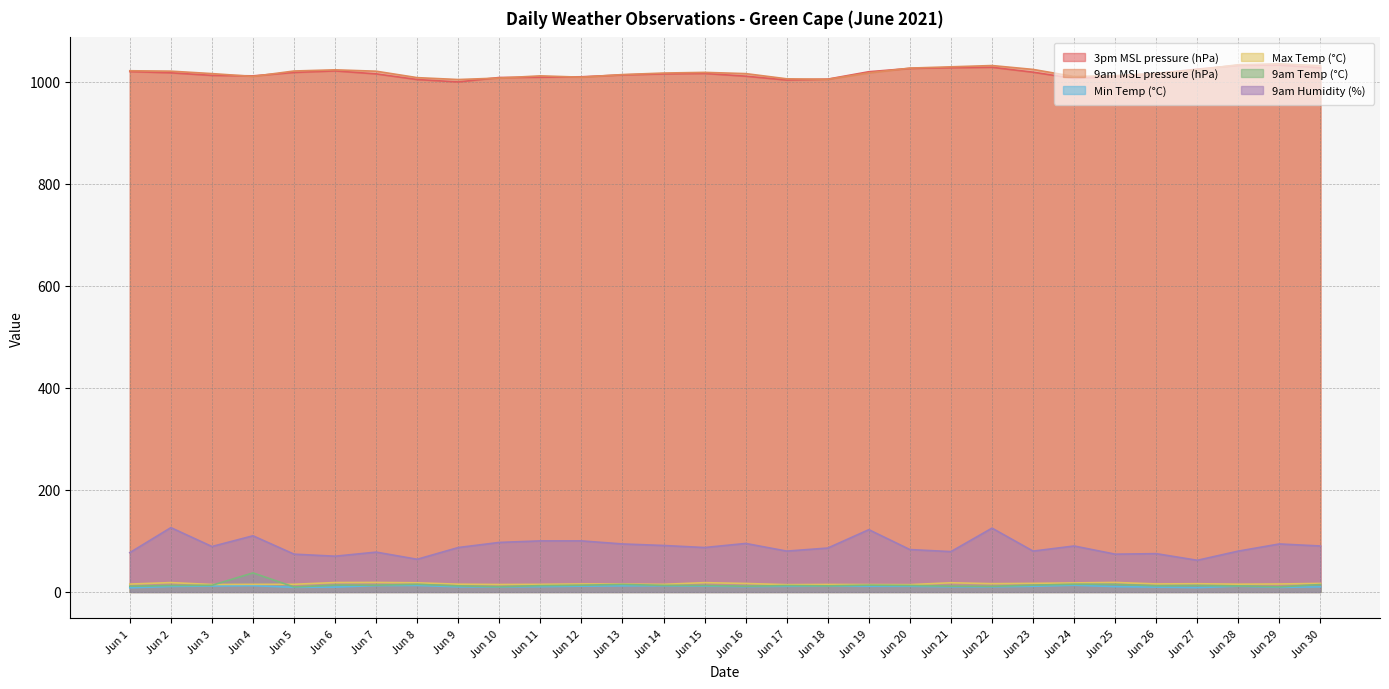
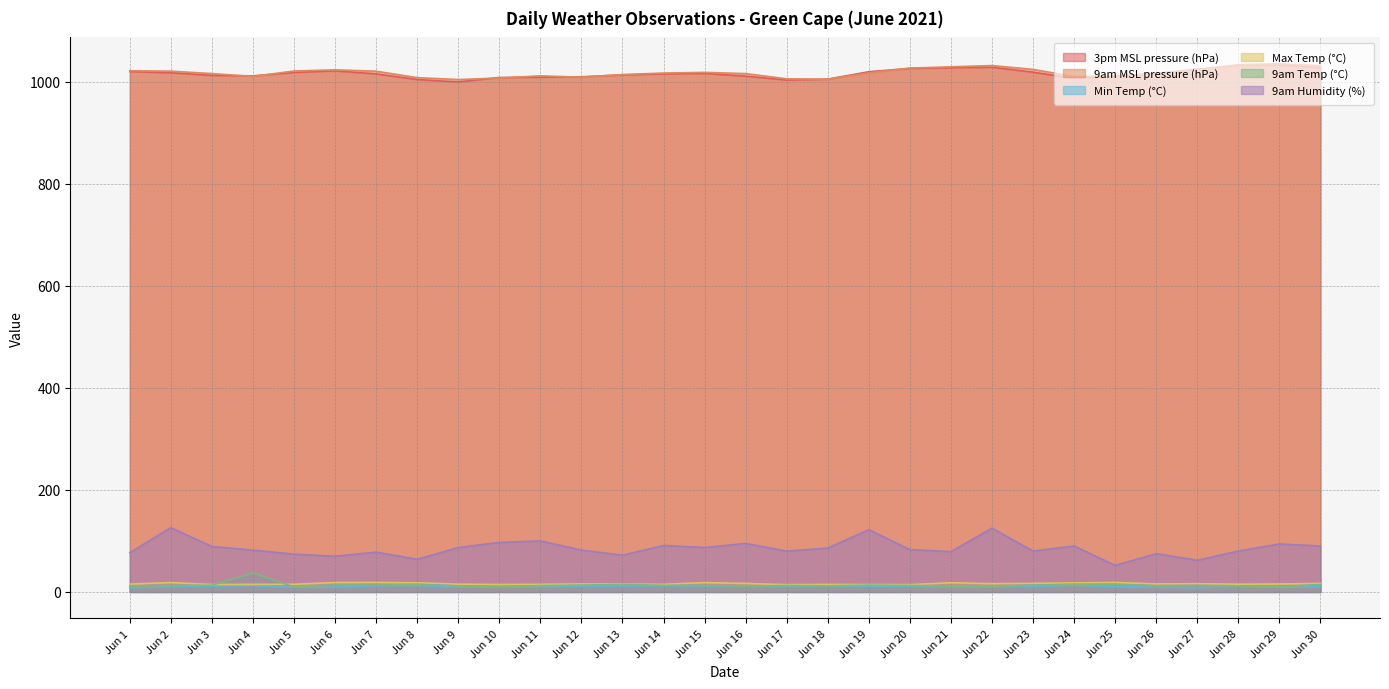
9am Humidity (%), Jun 4: 110 -> 80
9am Humidity (%), Jun 12: 100 -> 80
9am Humidity (%), Jun 13: 90 -> 70
9am Humidity (%), Jun 25: 70 -> 50
